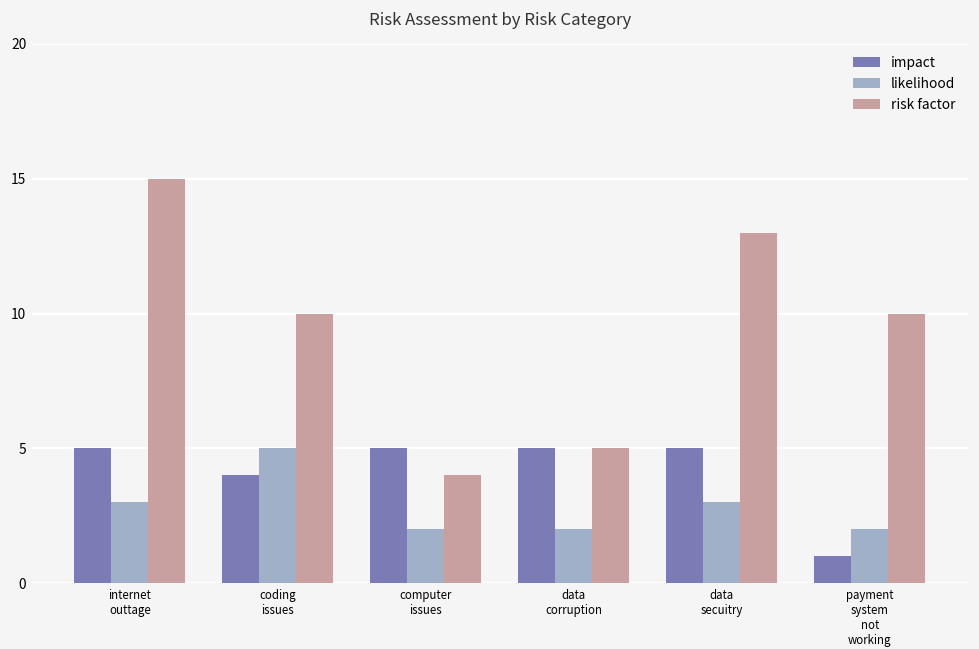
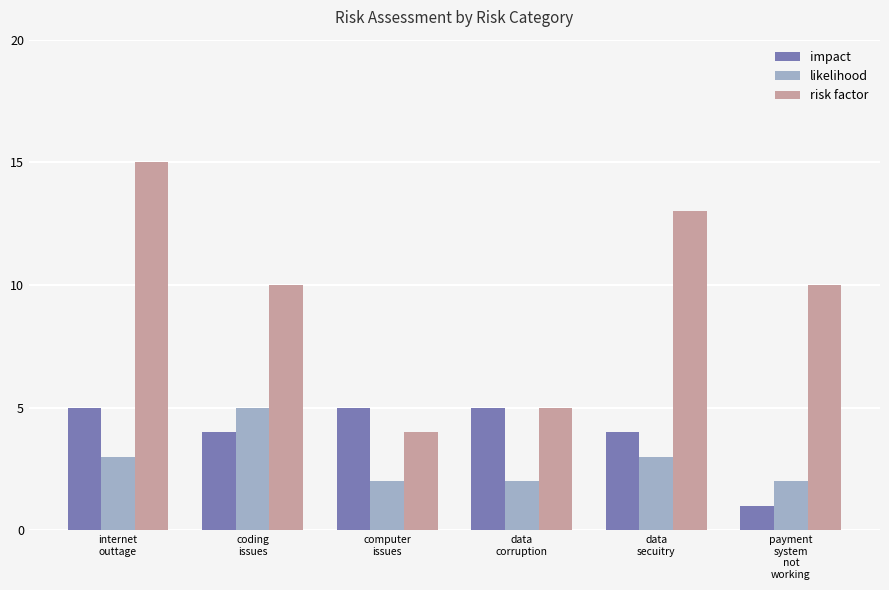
impact, data secuitry: 5 -> 4
